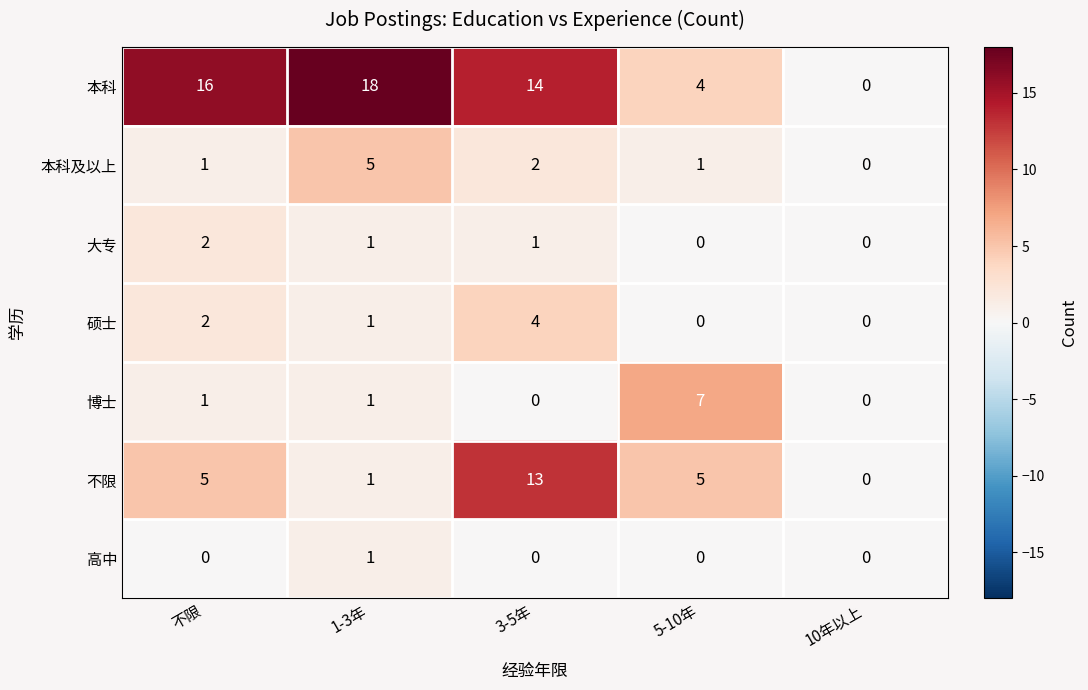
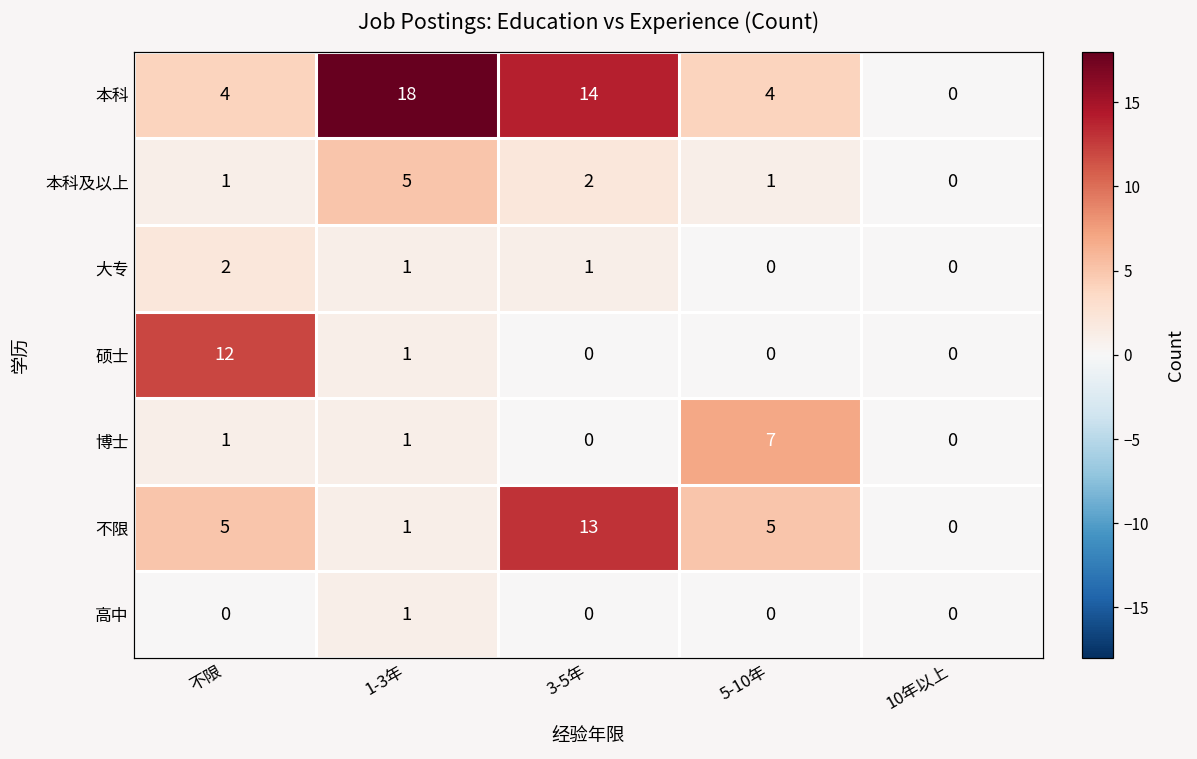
本科, 不限: 16 -> 4
硕士, 不限: 2 -> 12
硕士, 3-5年: 4 -> 0
